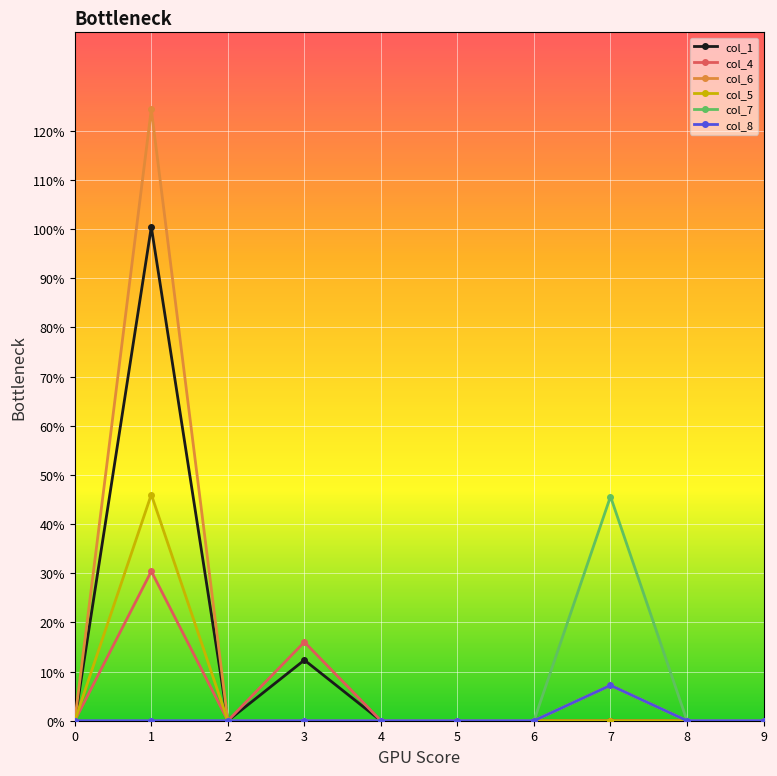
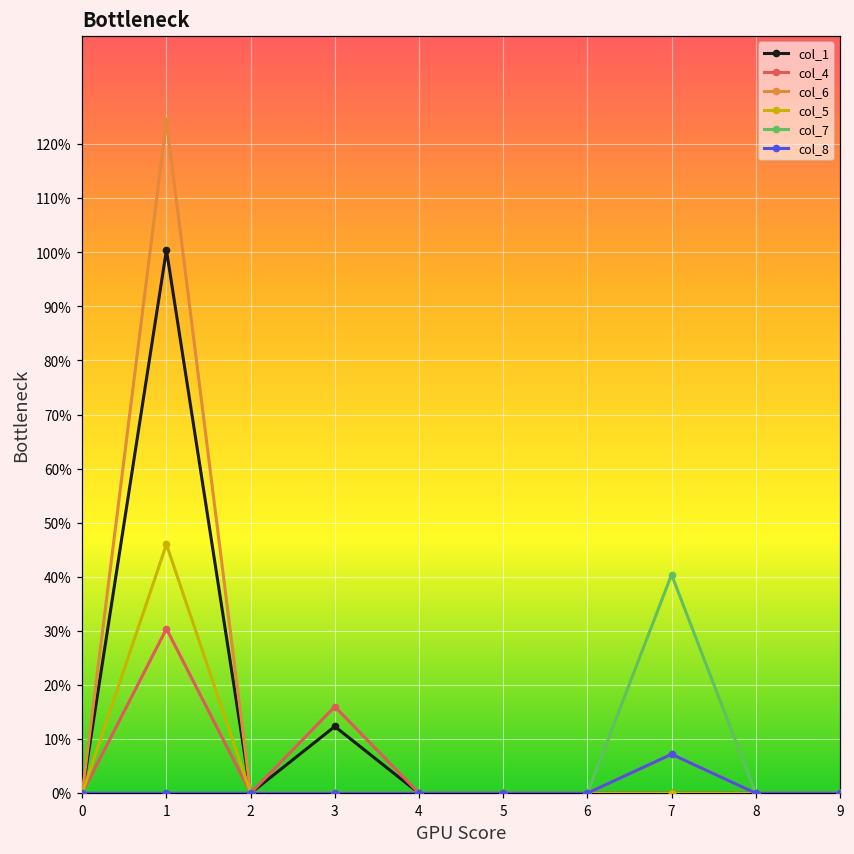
col_7, 7: 46% -> 40%
